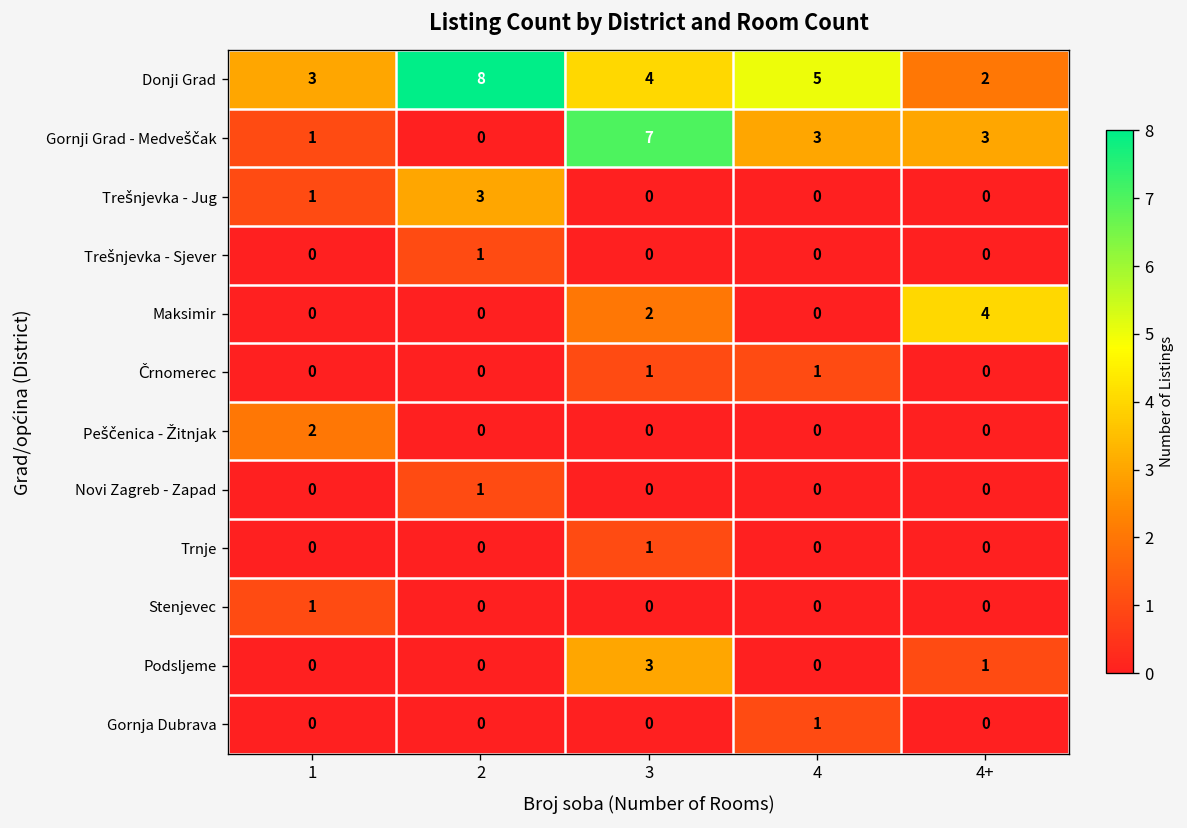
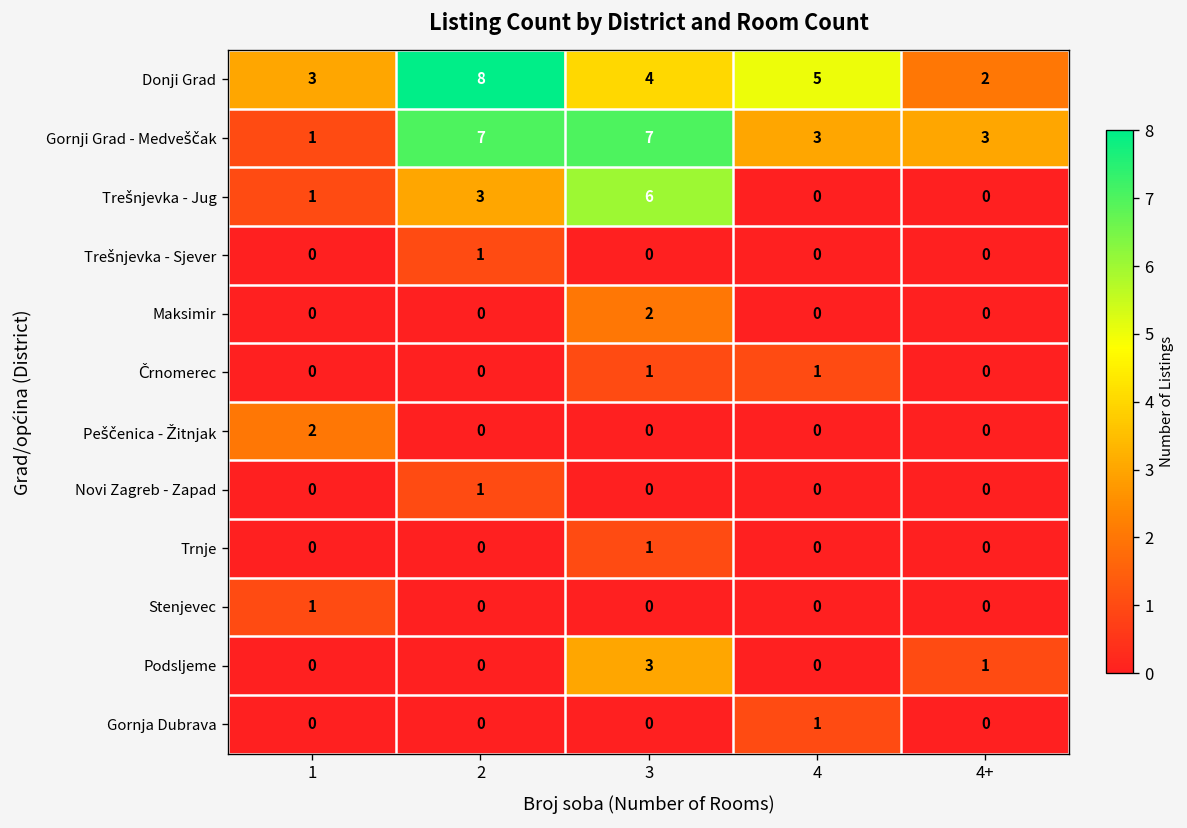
Gornji Grad - Medveščak, 2: 0 -> 7
Trešnjevka - Jug, 3: 0 -> 6
Maksimir, 4+: 4 -> 0
